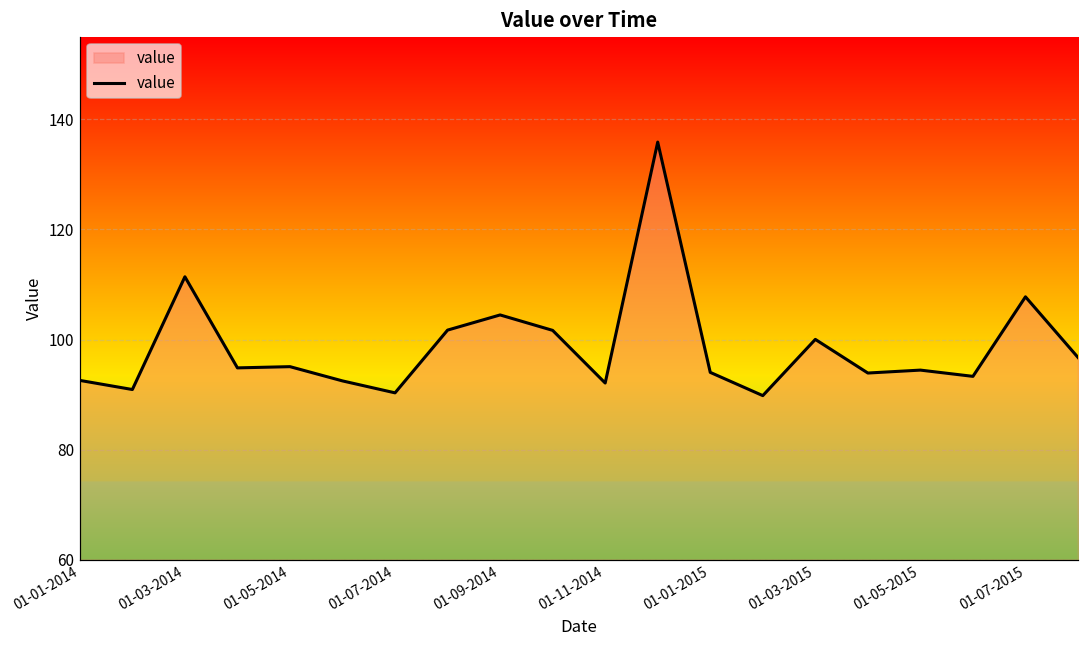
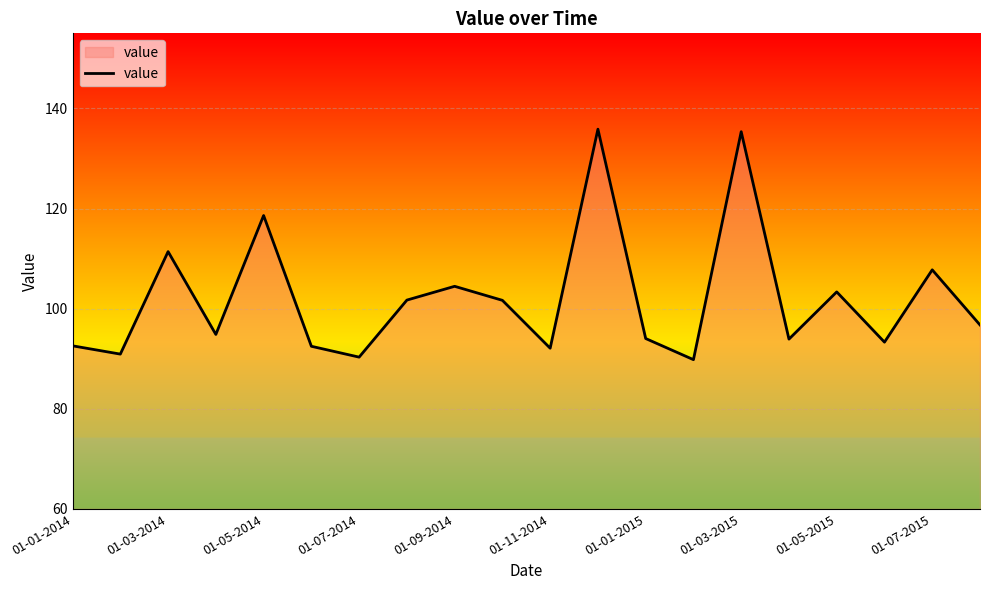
01-05-2014: 95 -> 119
01-03-2015: 100 -> 135
01-05-2015: 94 -> 103
